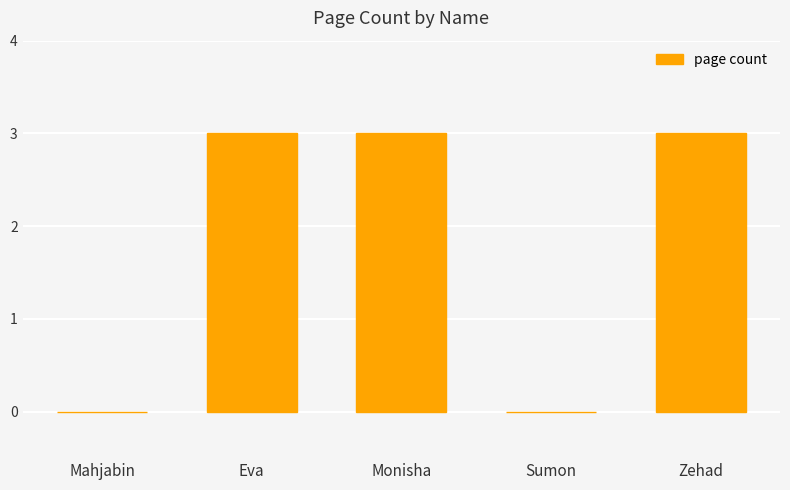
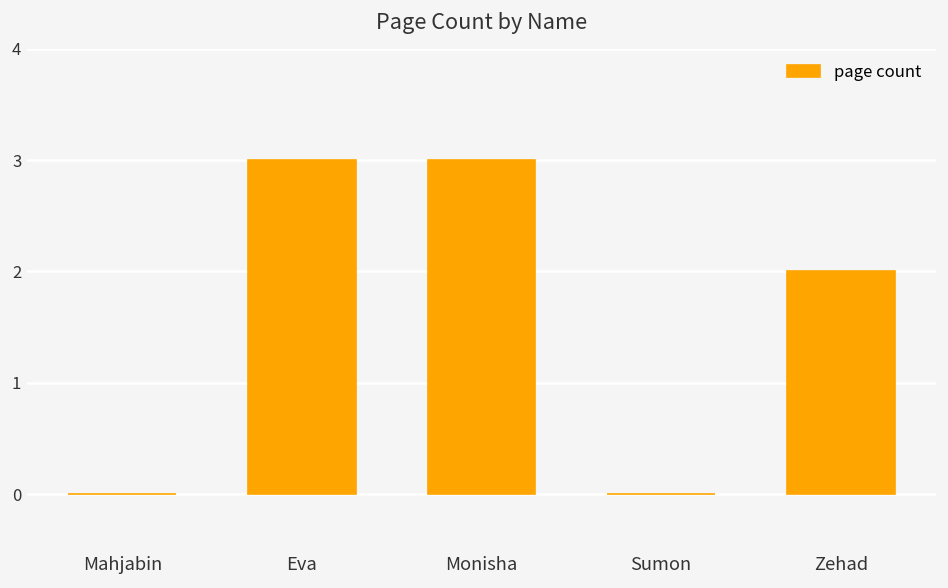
Zehad: 3 -> 2
